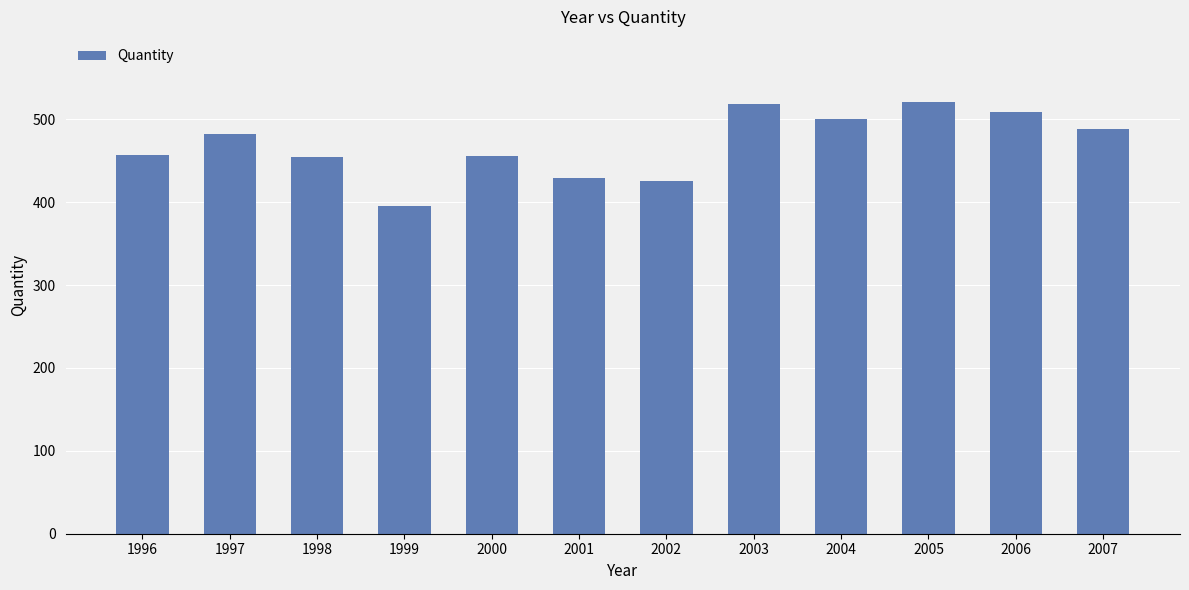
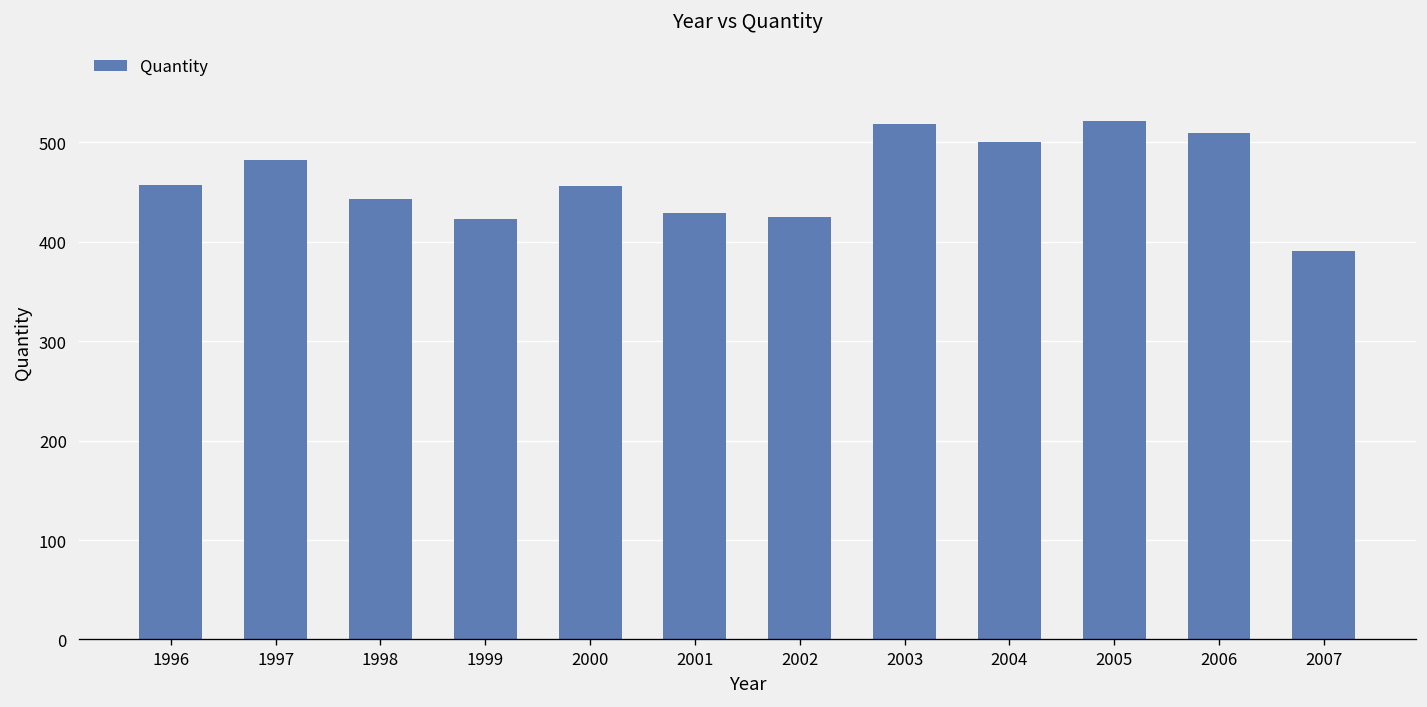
1998: 450 -> 440
1999: 400 -> 420
2007: 490 -> 390
